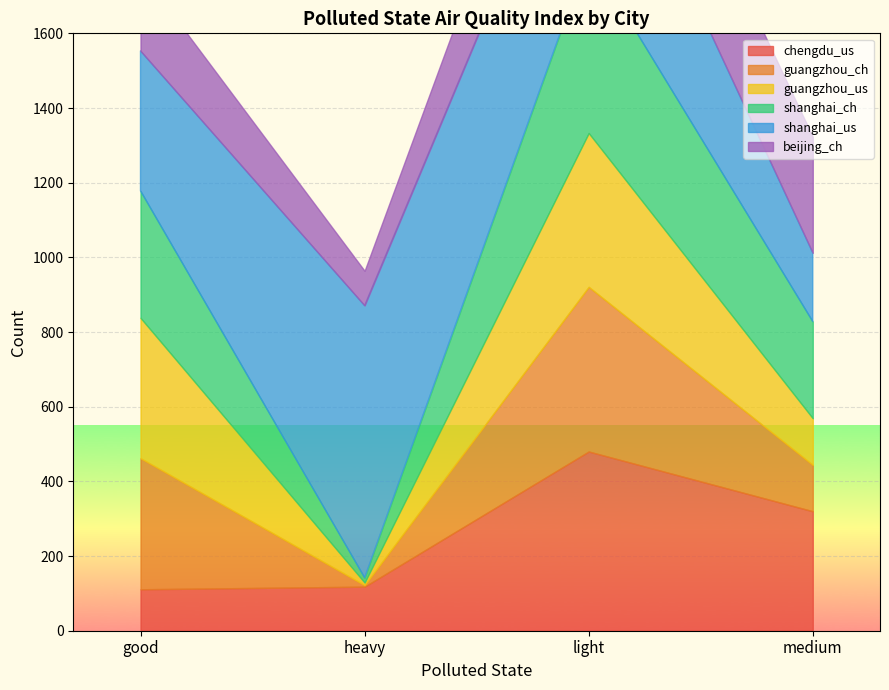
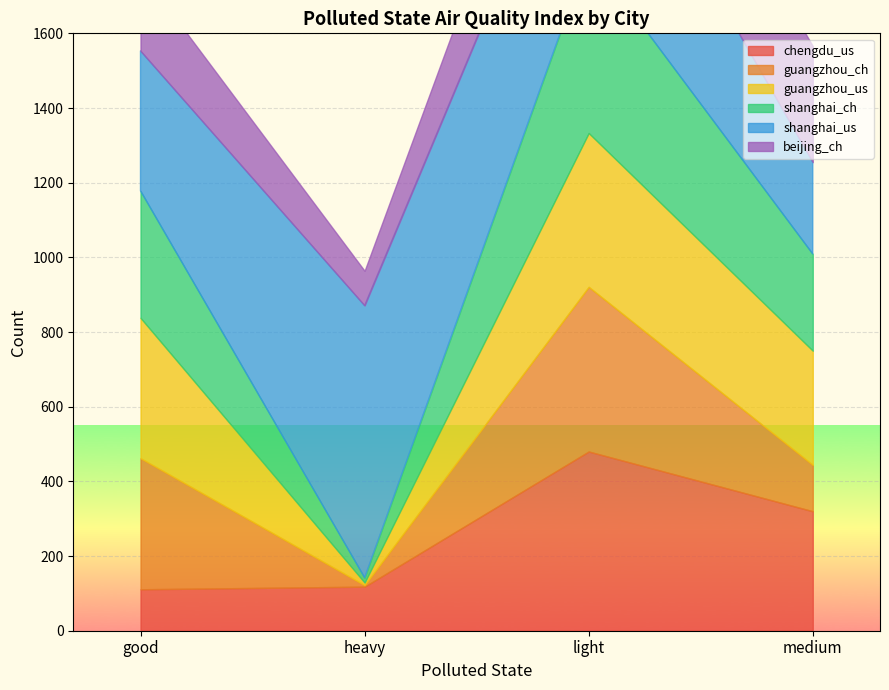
guangzhou_us, medium: 130 -> 310
shanghai_us, medium: 180 -> 250
